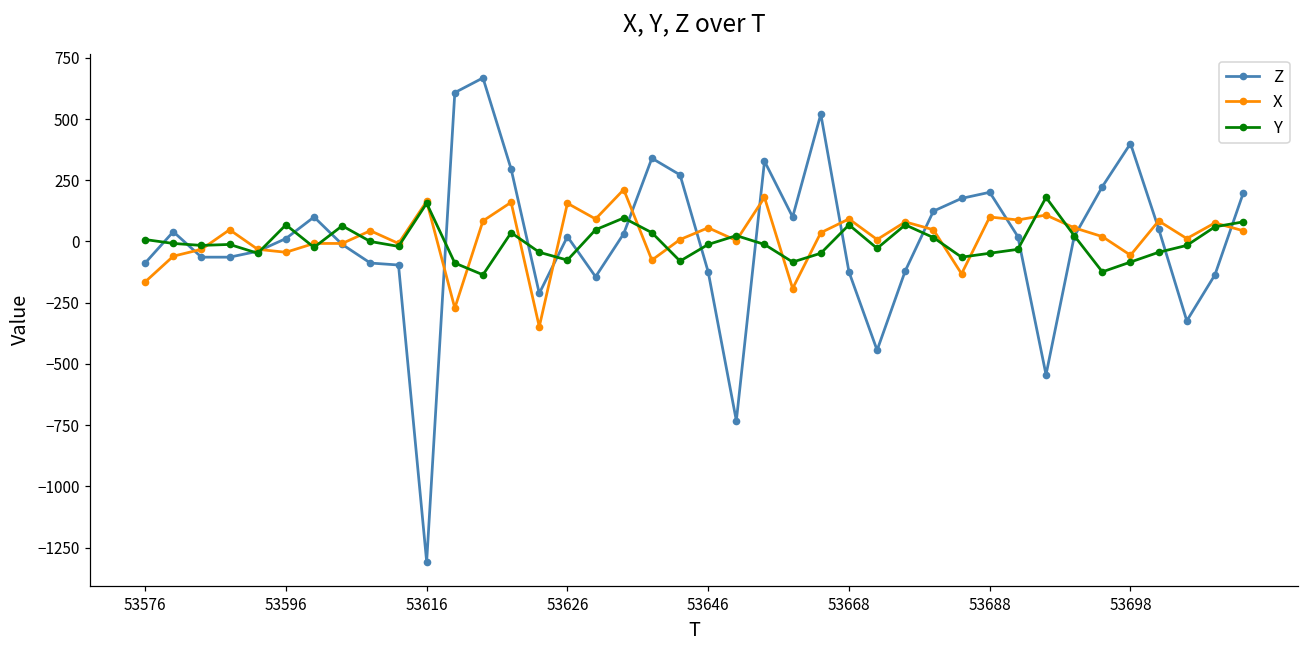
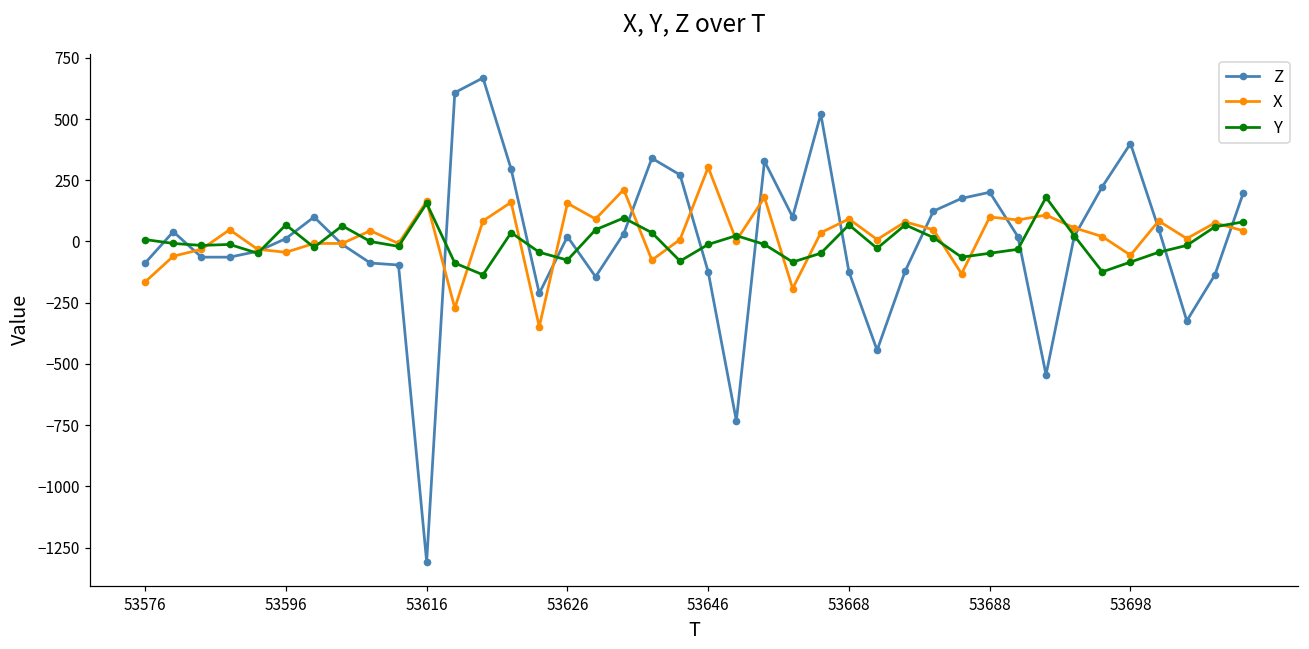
X, 53646: 60 -> 300
